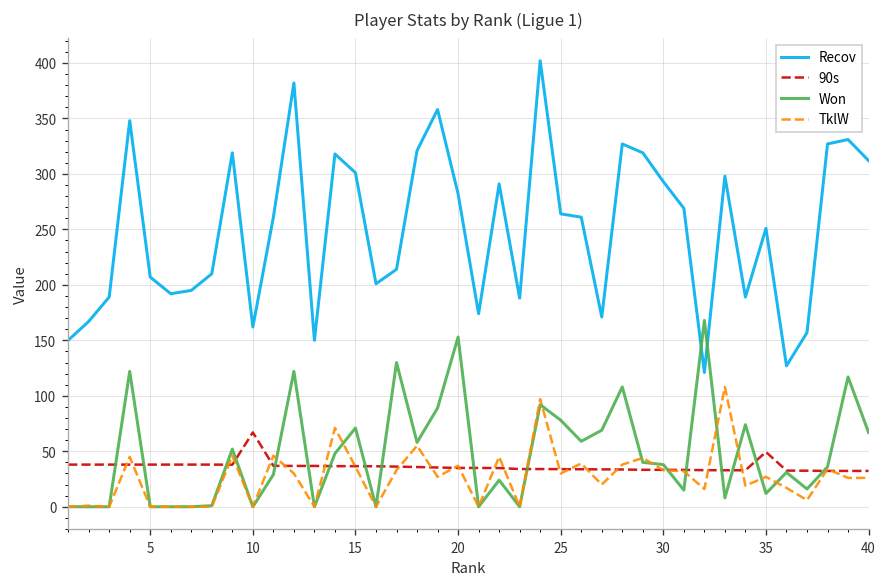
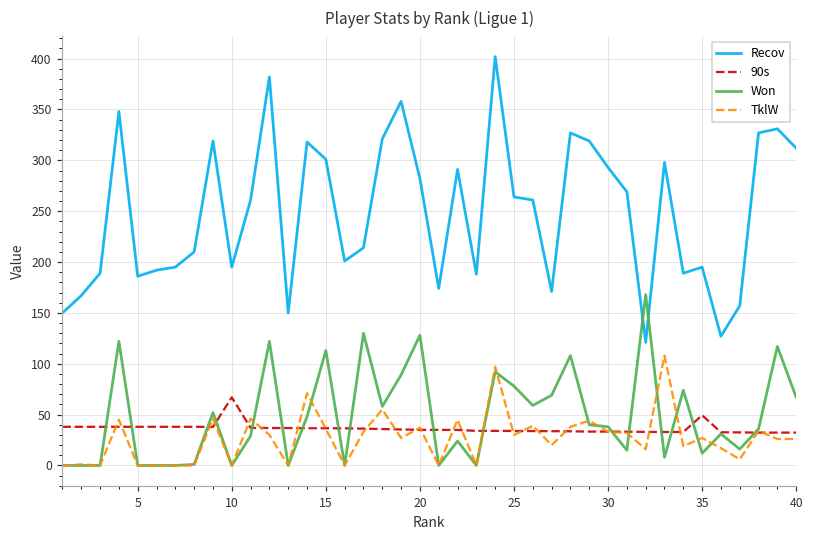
Recov, 5: 210 -> 190
Recov, 10: 160 -> 200
Won, 15: 70 -> 110
Won, 20: 150 -> 130
Recov, 35: 250 -> 200
